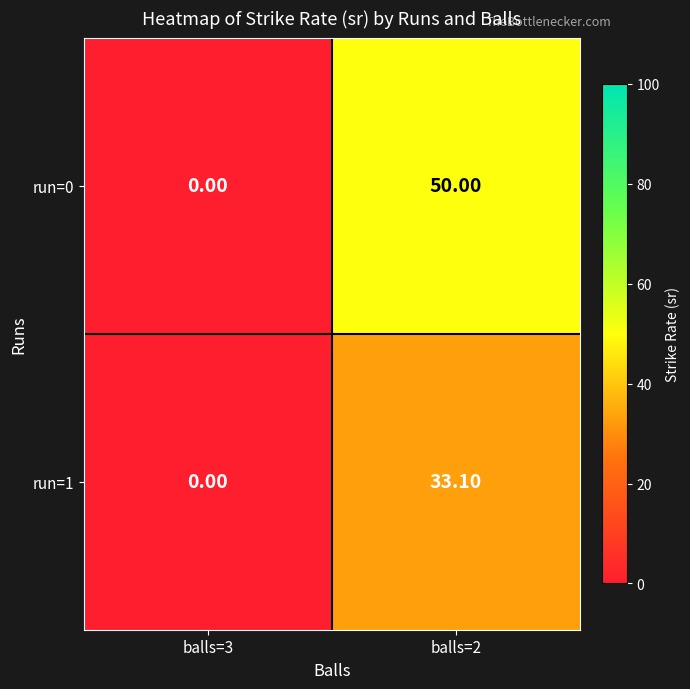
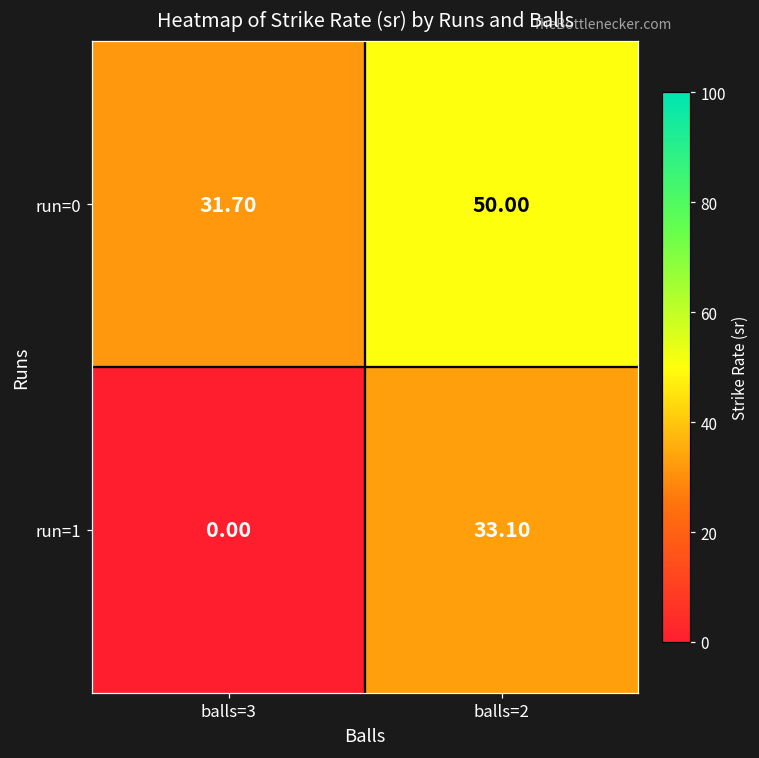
run=0, balls=3: 0.00 -> 31.70
